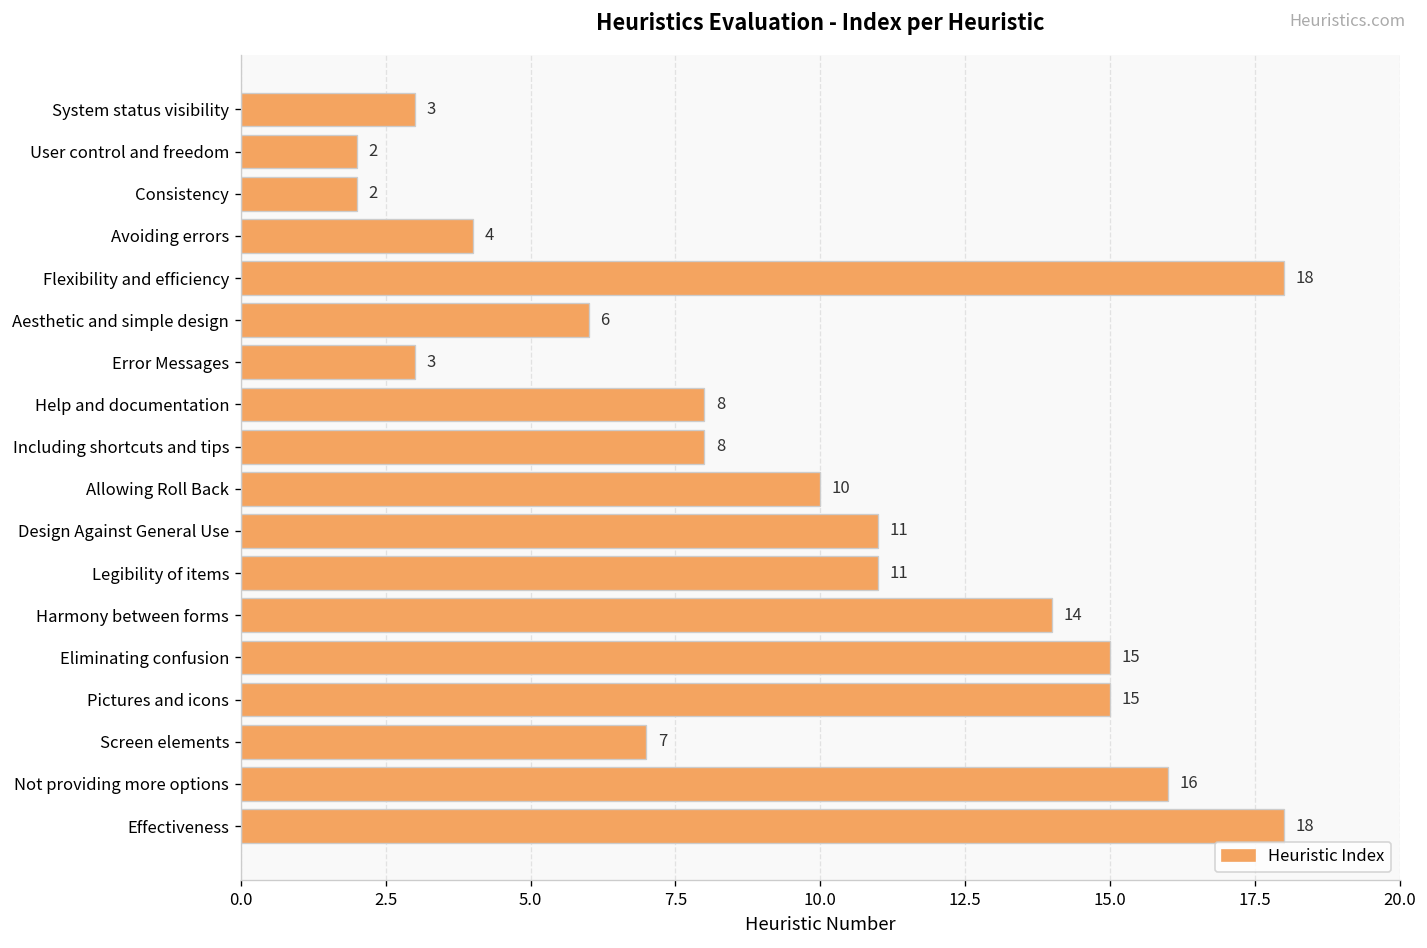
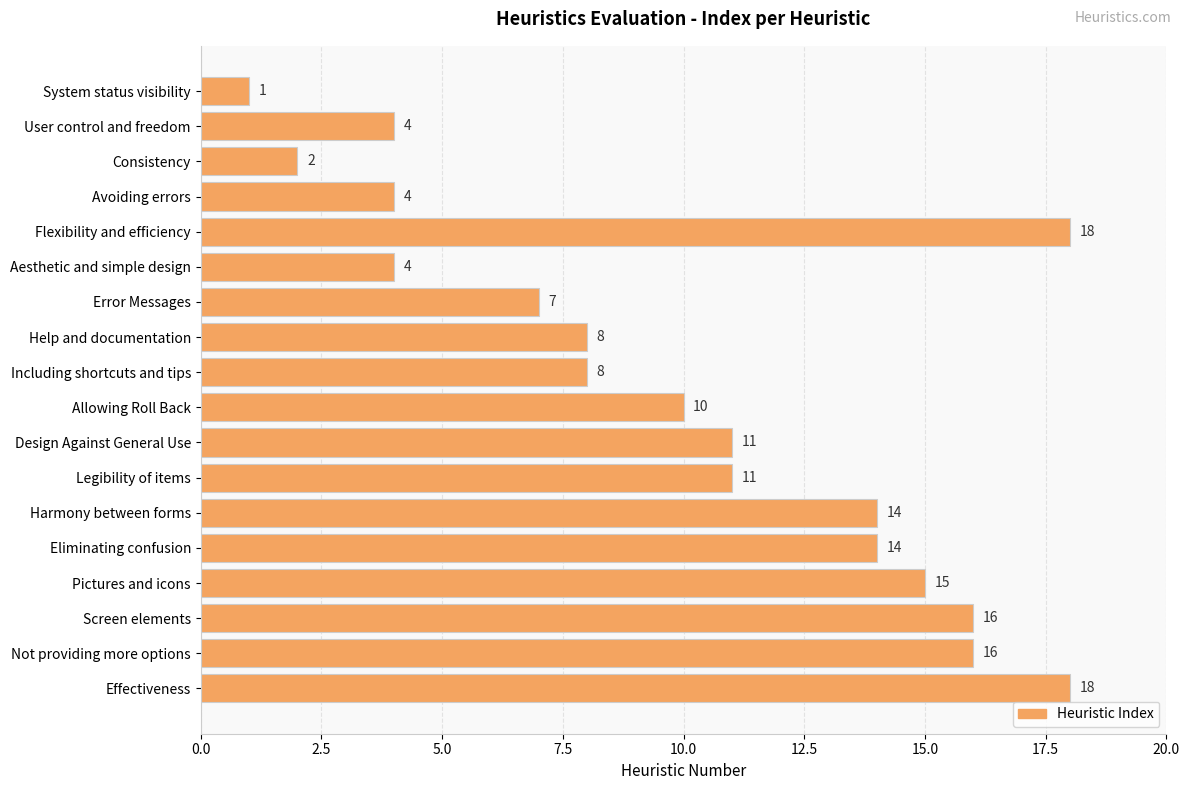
System status visibility: 3 -> 1
User control and freedom: 2 -> 4
Aesthetic and simple design: 6 -> 4
Error Messages: 3 -> 7
Eliminating confusion: 15 -> 14
Screen elements: 7 -> 16
